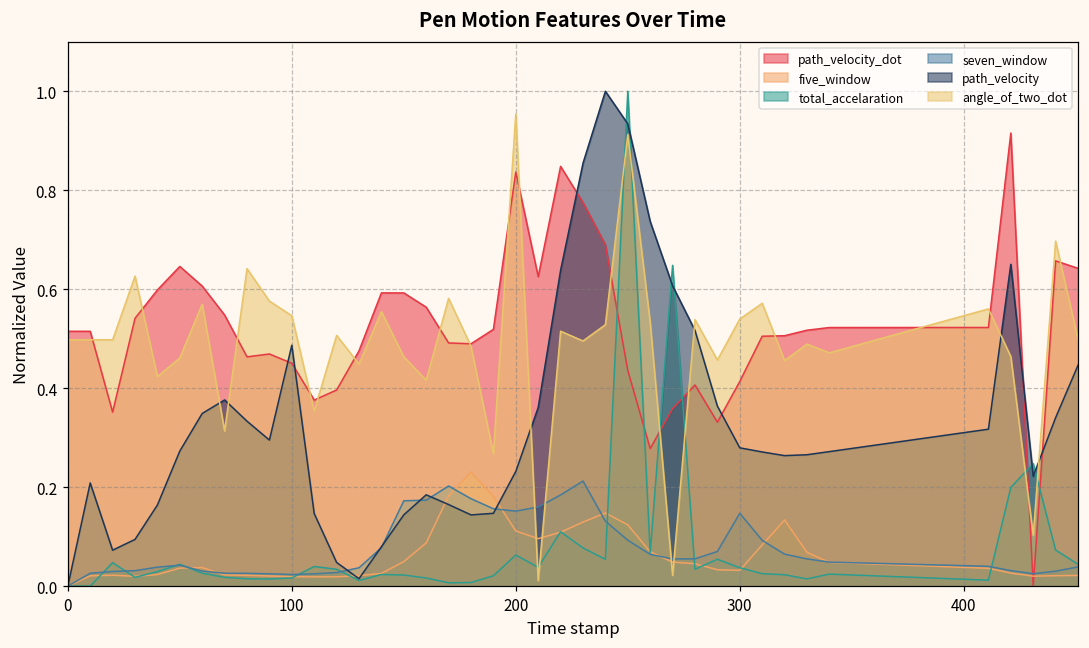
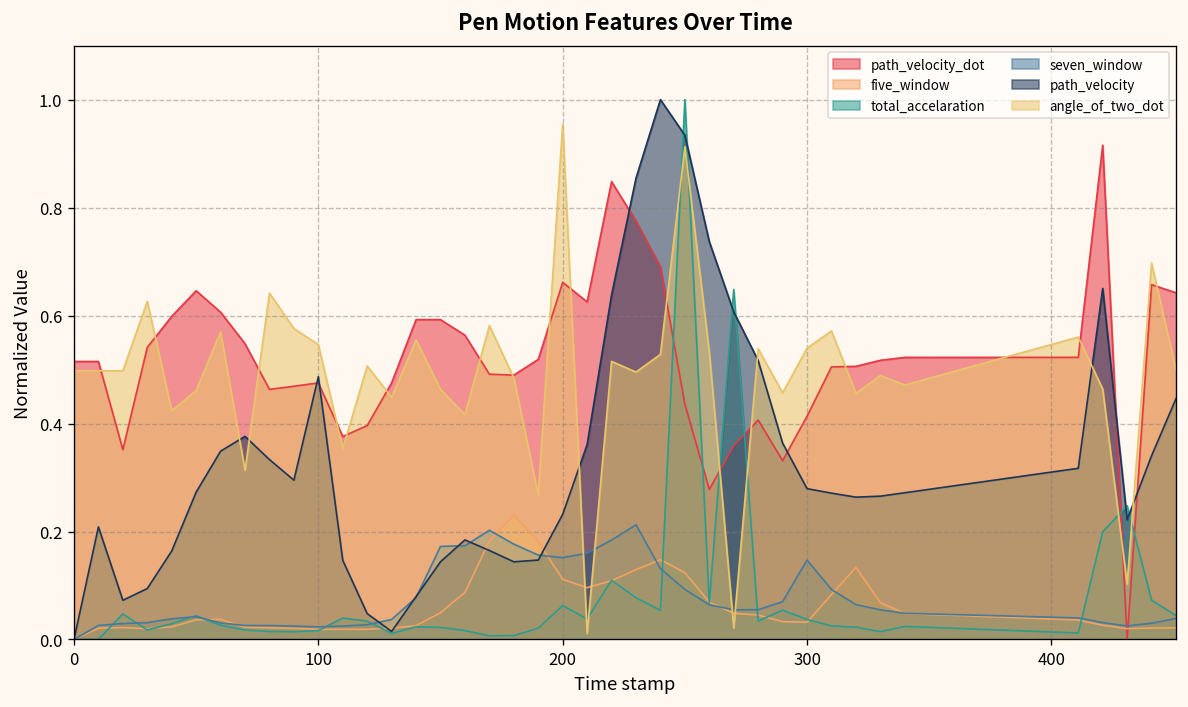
path_velocity_dot, 100: 0.45 -> 0.48
path_velocity_dot, 200: 0.84 -> 0.66
